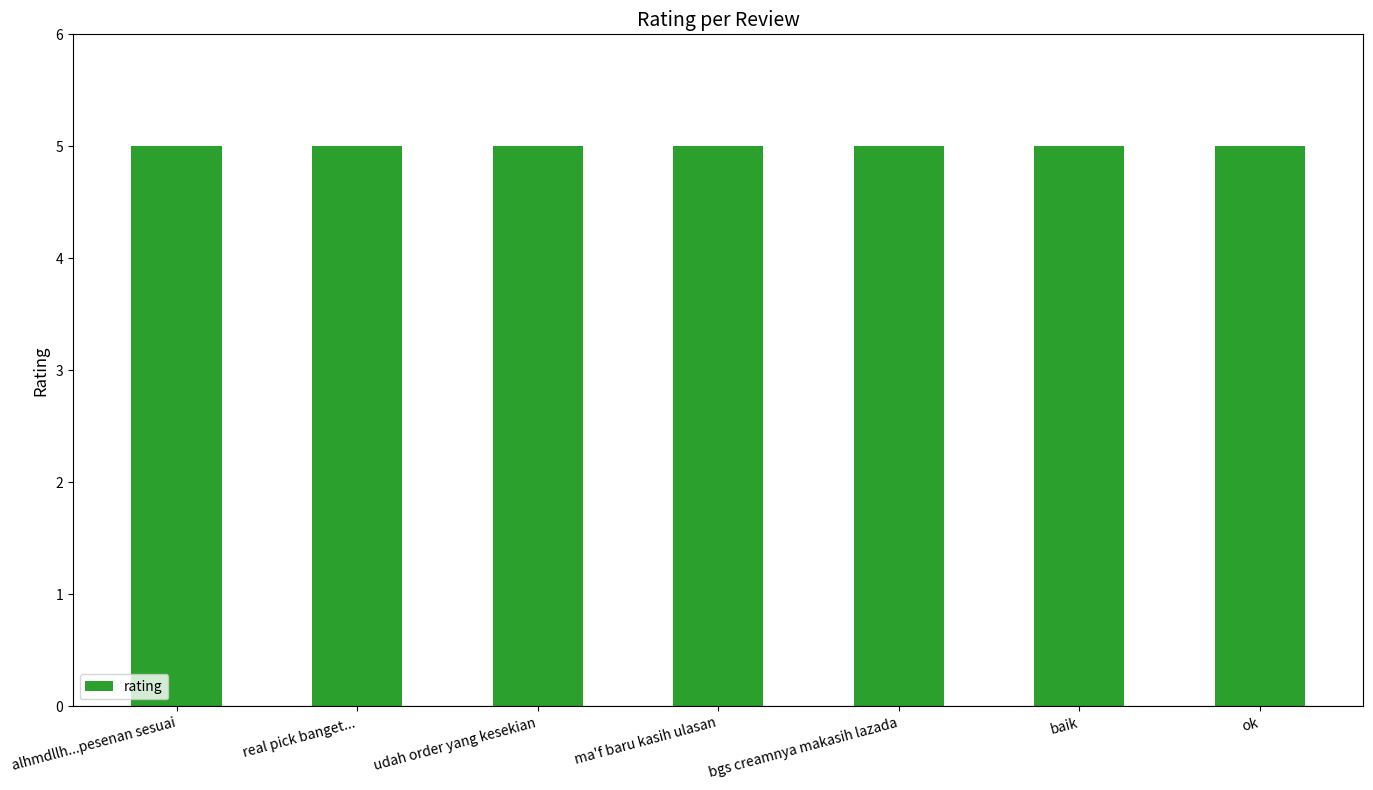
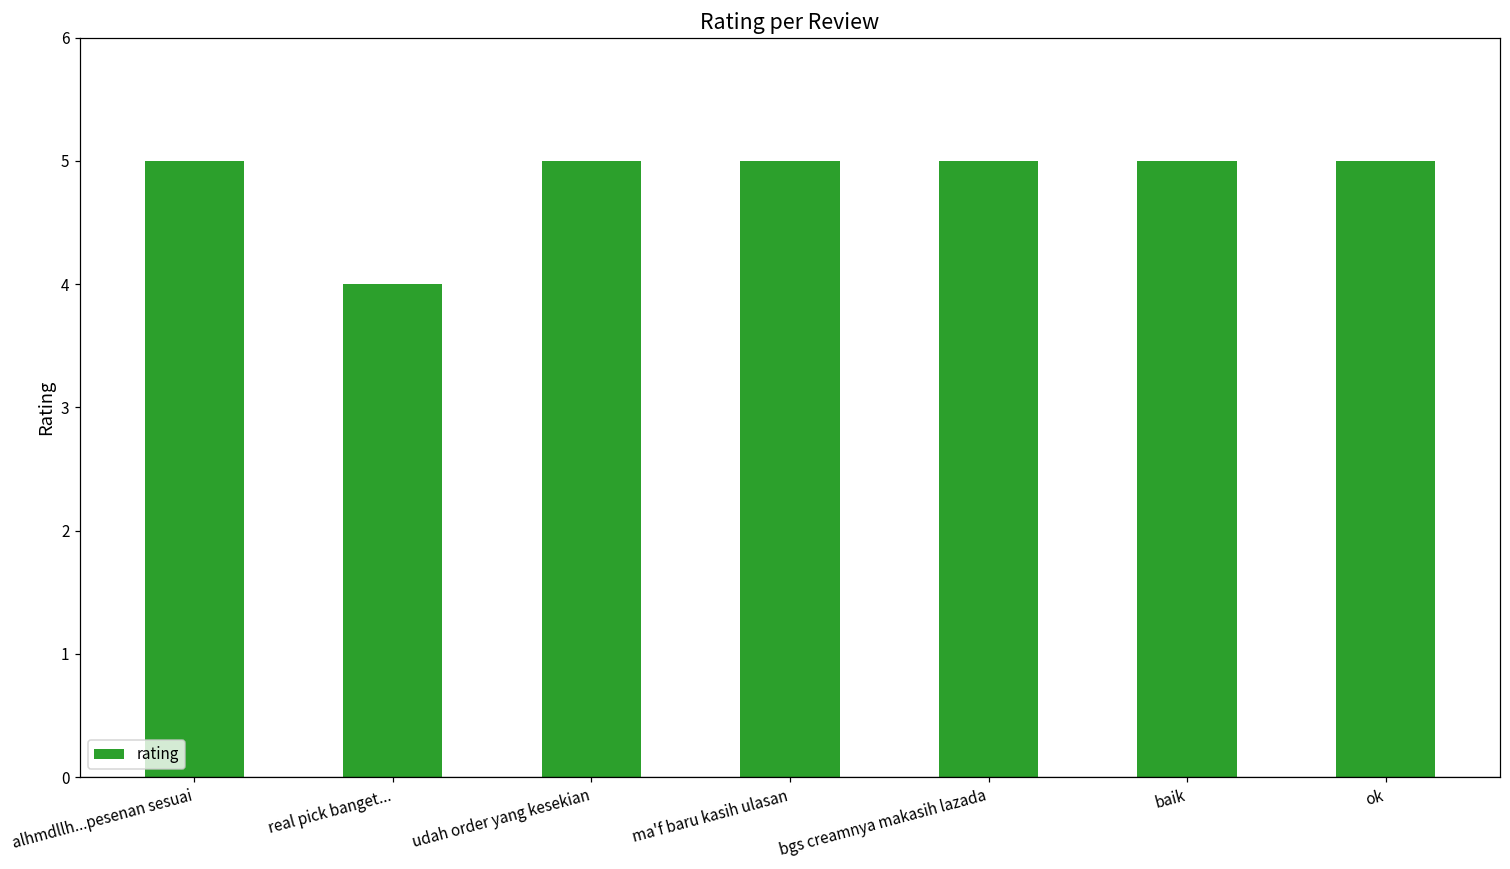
real pick banget...: 5 -> 4
